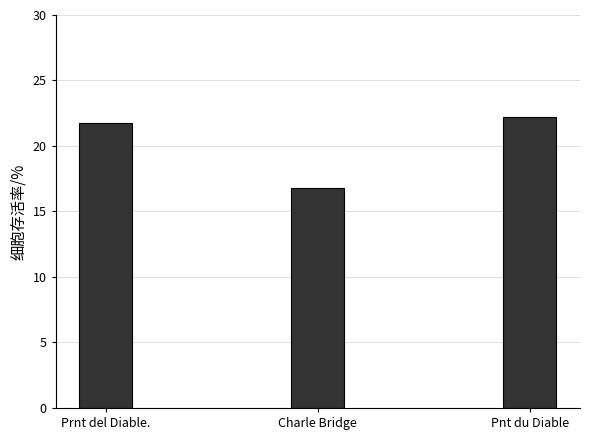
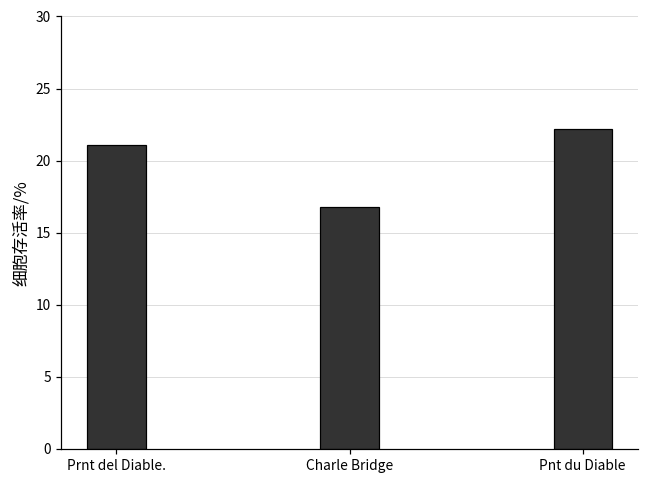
Prnt del Diable.: 21.8 -> 21.1
